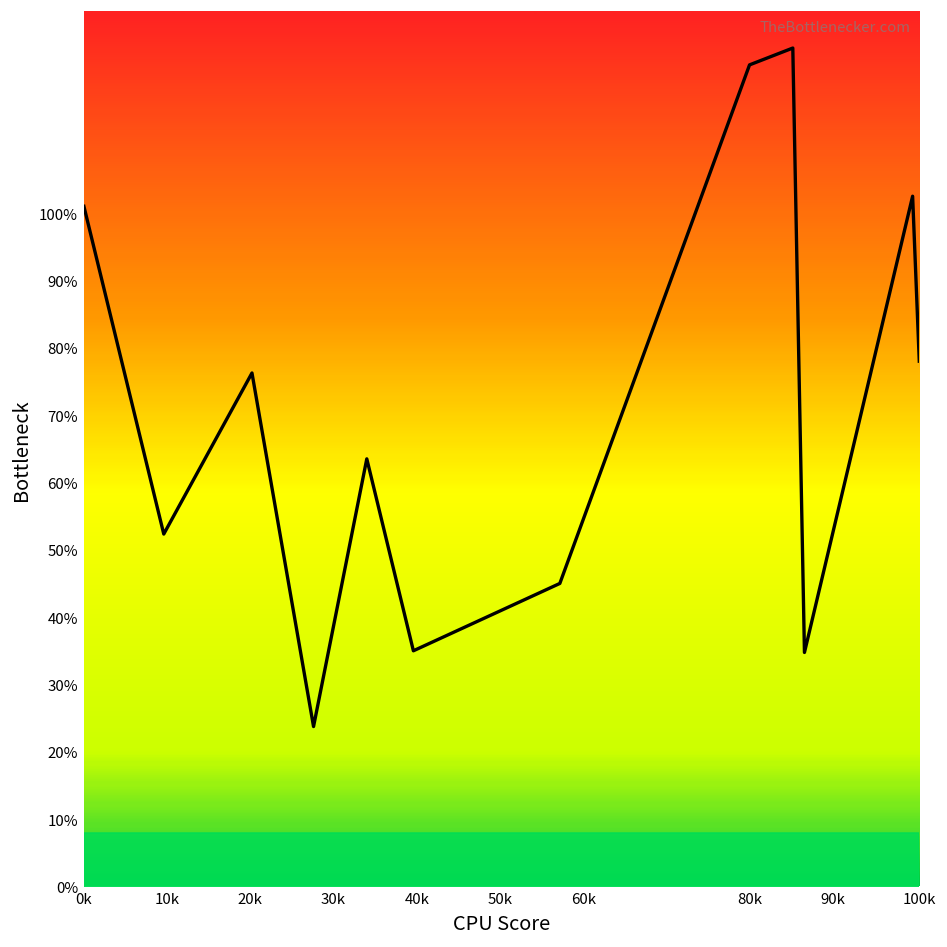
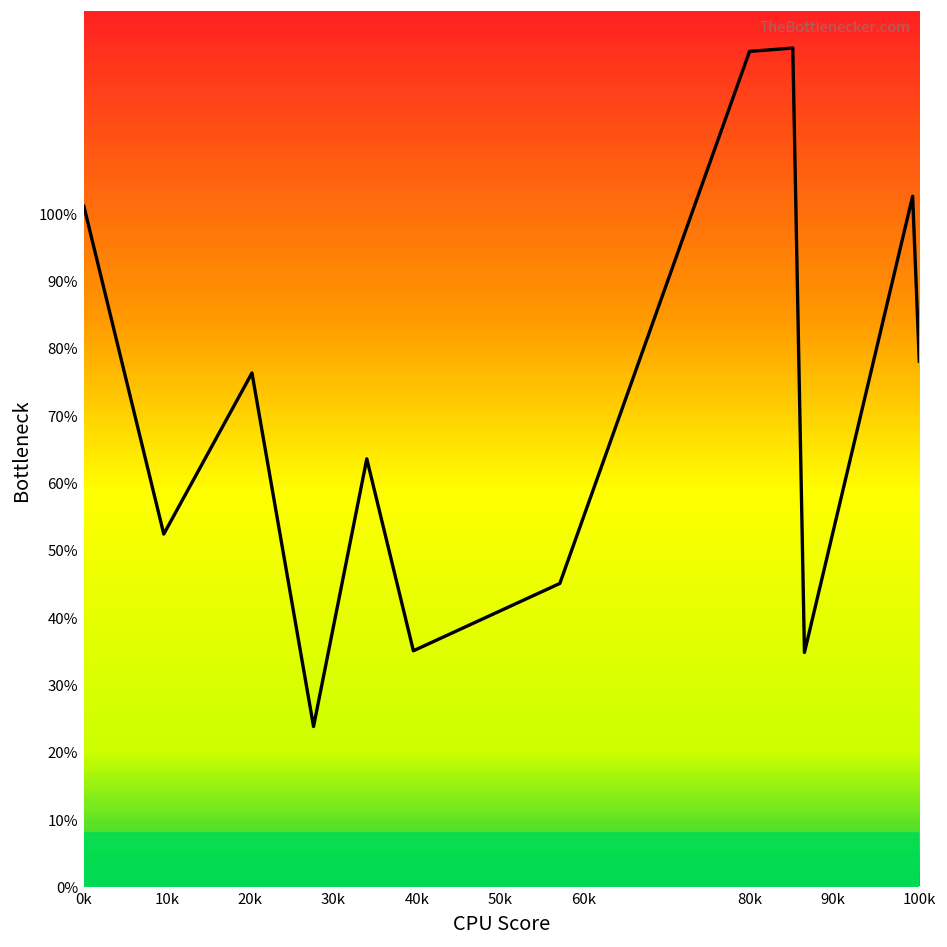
80k: 122% -> 124%
